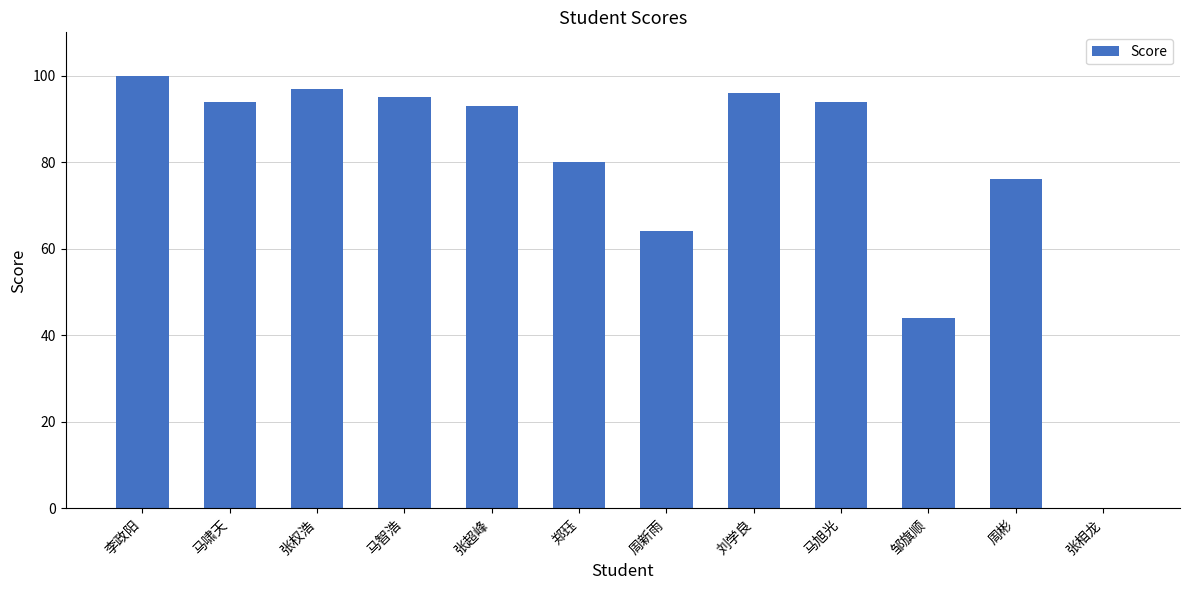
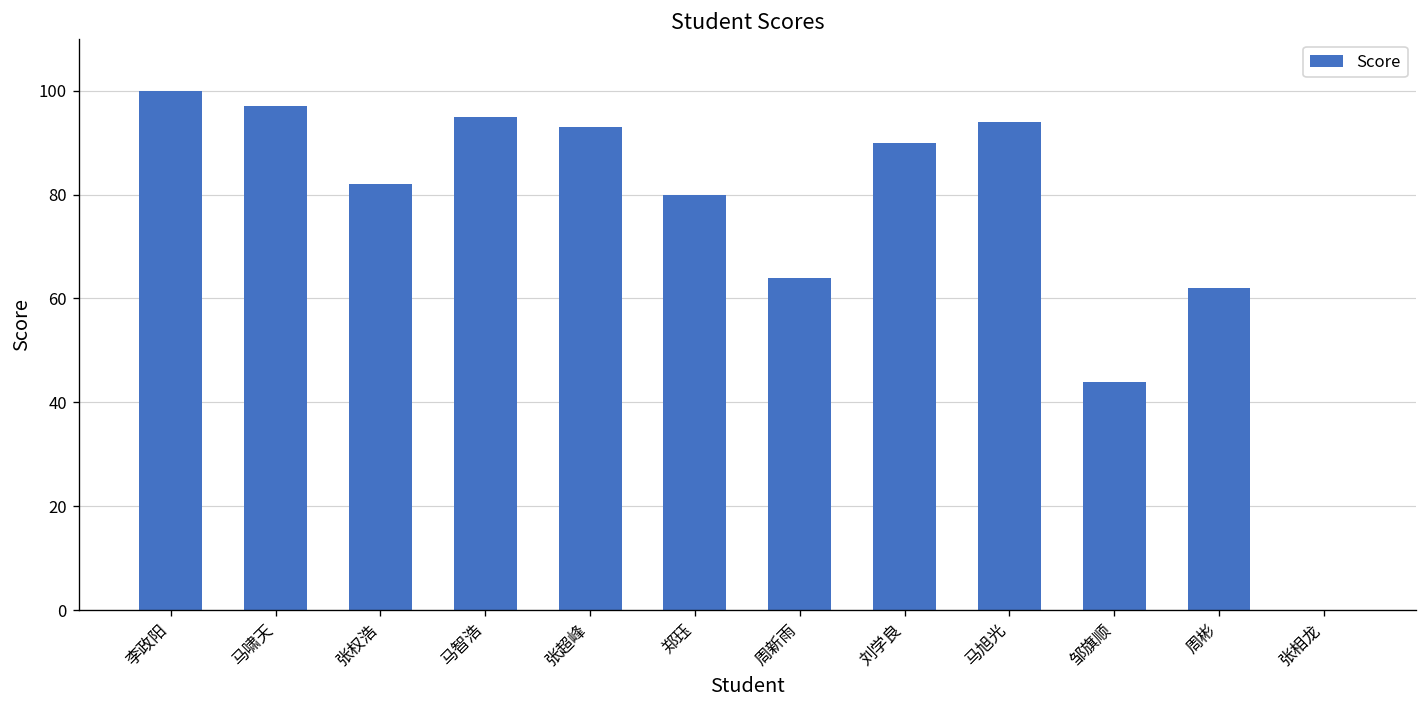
马啸天: 94 -> 97
张权浩: 97 -> 82
刘学良: 96 -> 90
周彬: 76 -> 62
